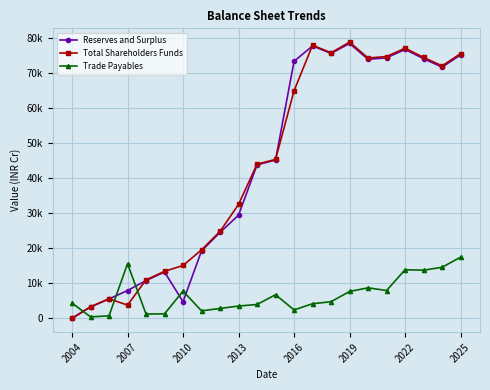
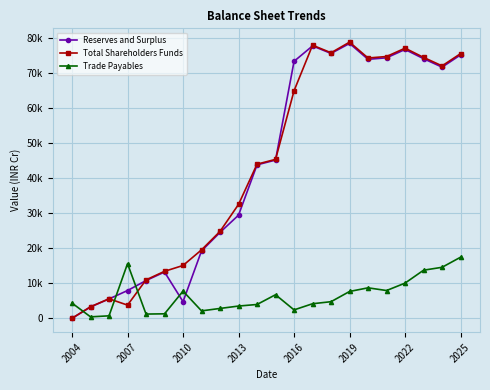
Trade Payables, 2022: 14000 -> 10000
